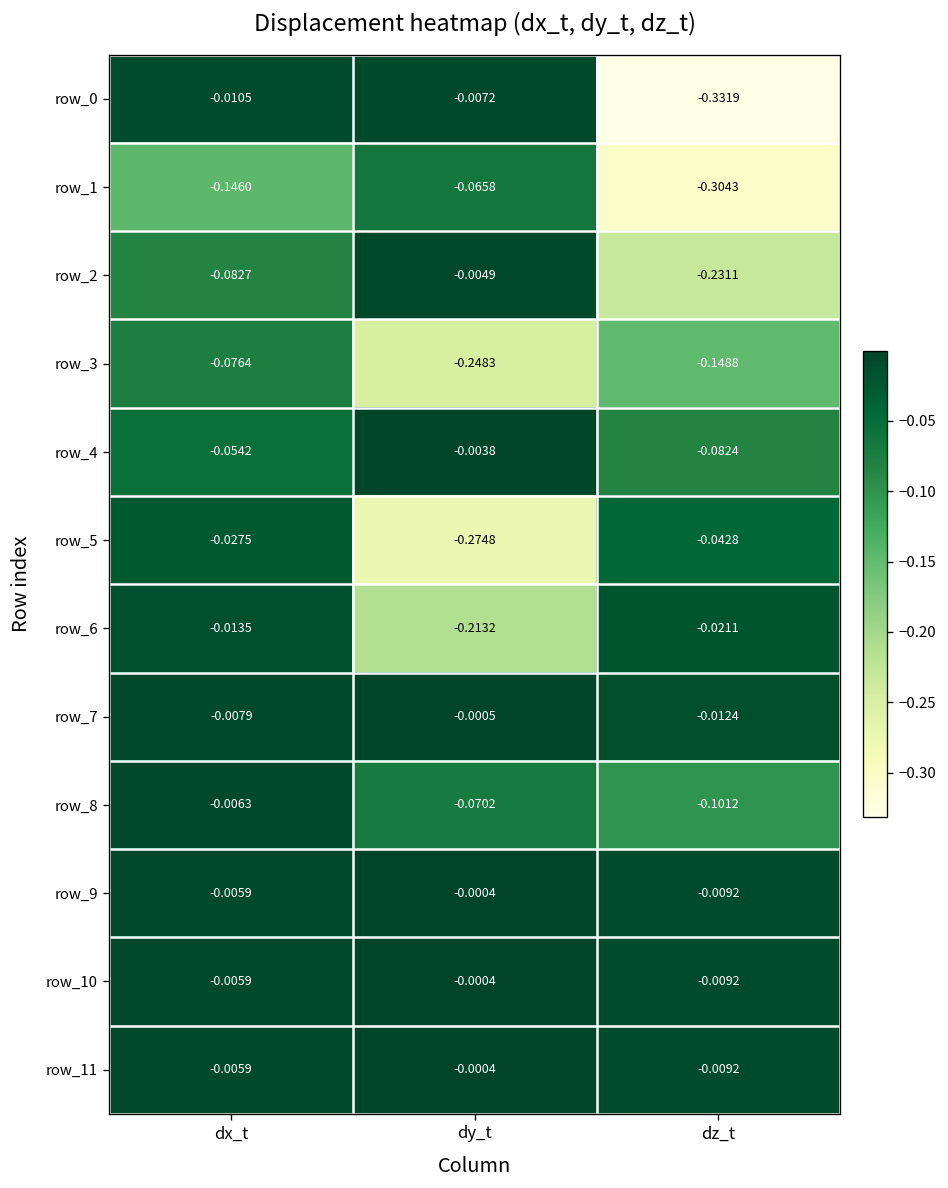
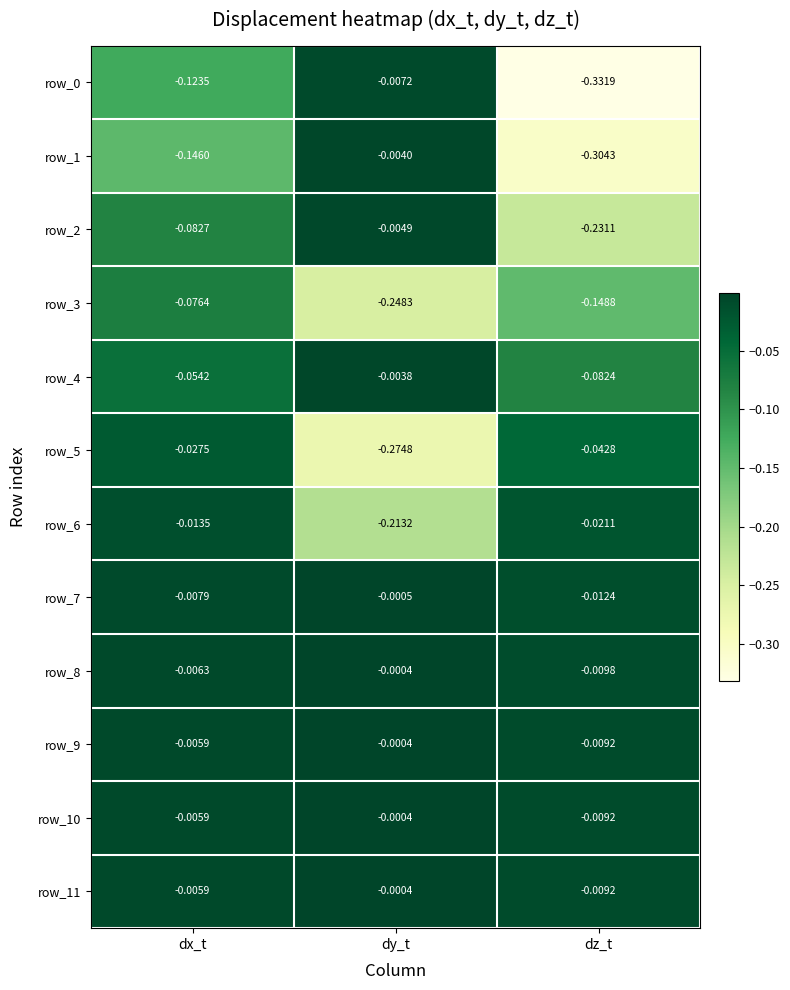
row_0, dx_t: -0.0105 -> -0.1235
row_1, dy_t: -0.0658 -> -0.0040
row_8, dy_t: -0.0702 -> -0.0004
row_8, dz_t: -0.1012 -> -0.0098
